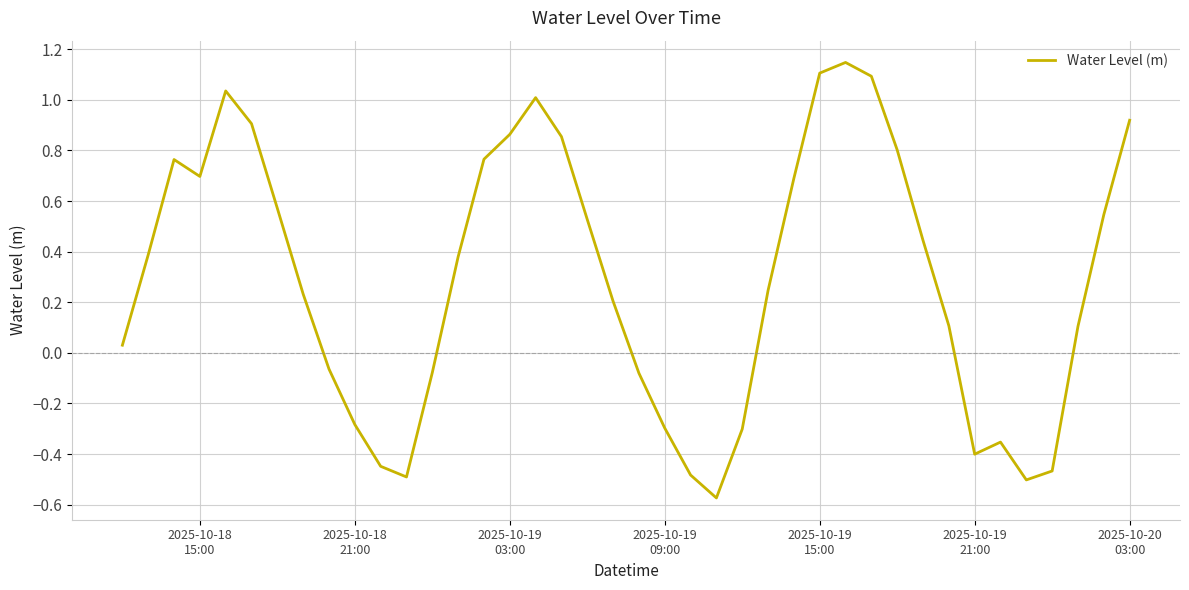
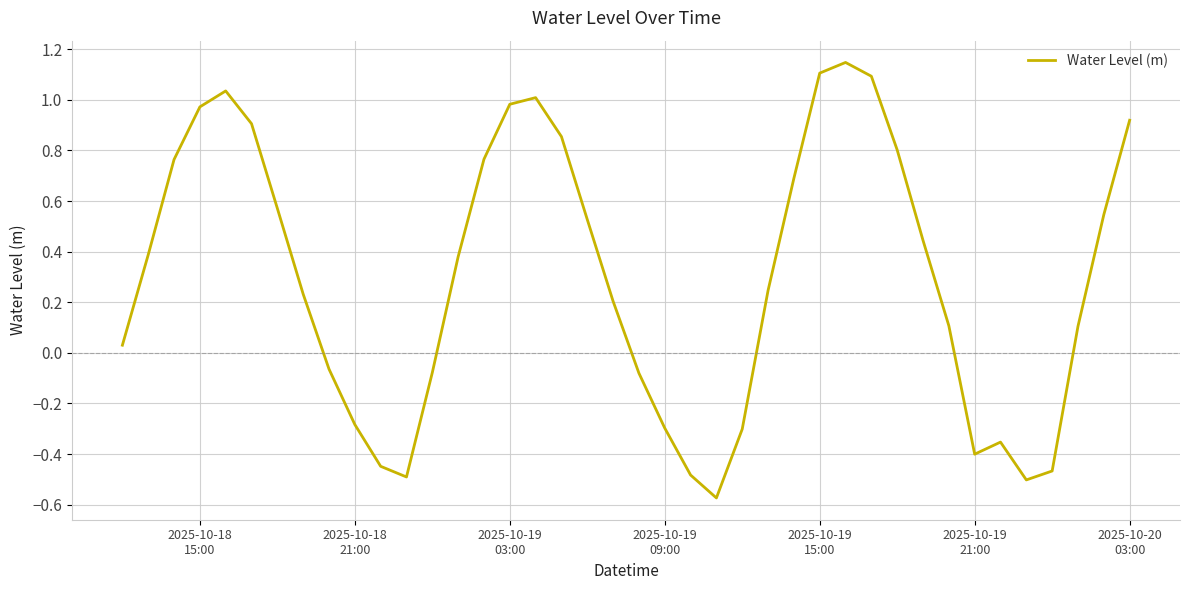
2025-10-18 15:00: 0.70 -> 0.97
2025-10-19 03:00: 0.86 -> 0.98
